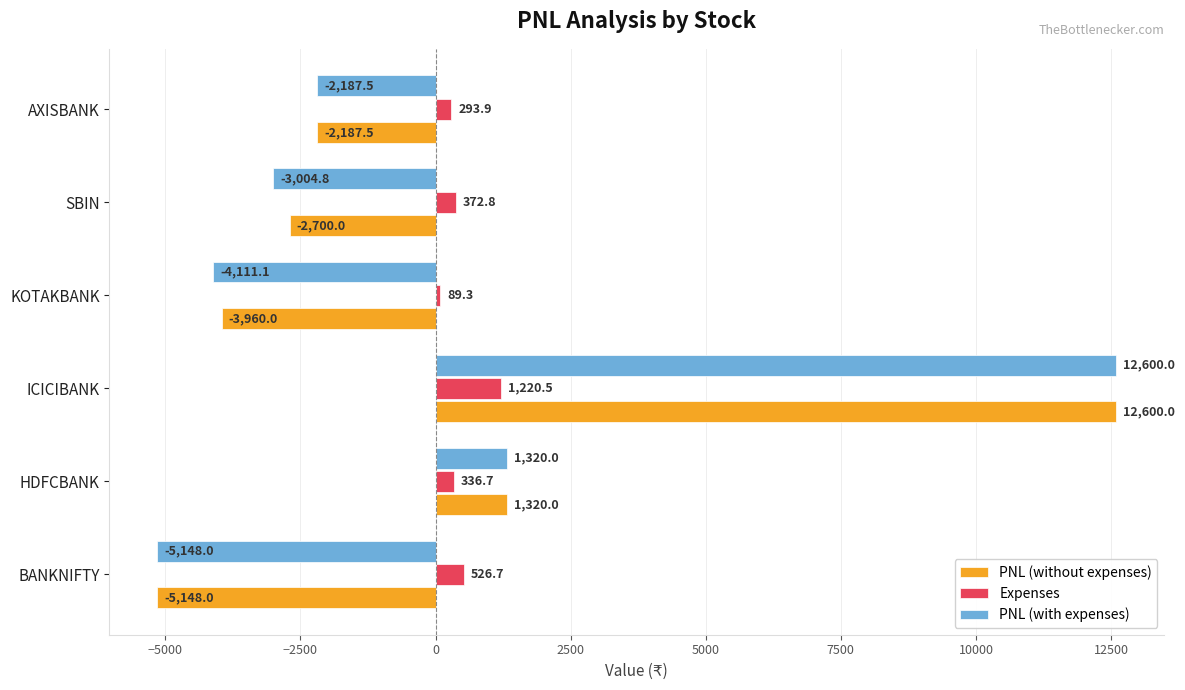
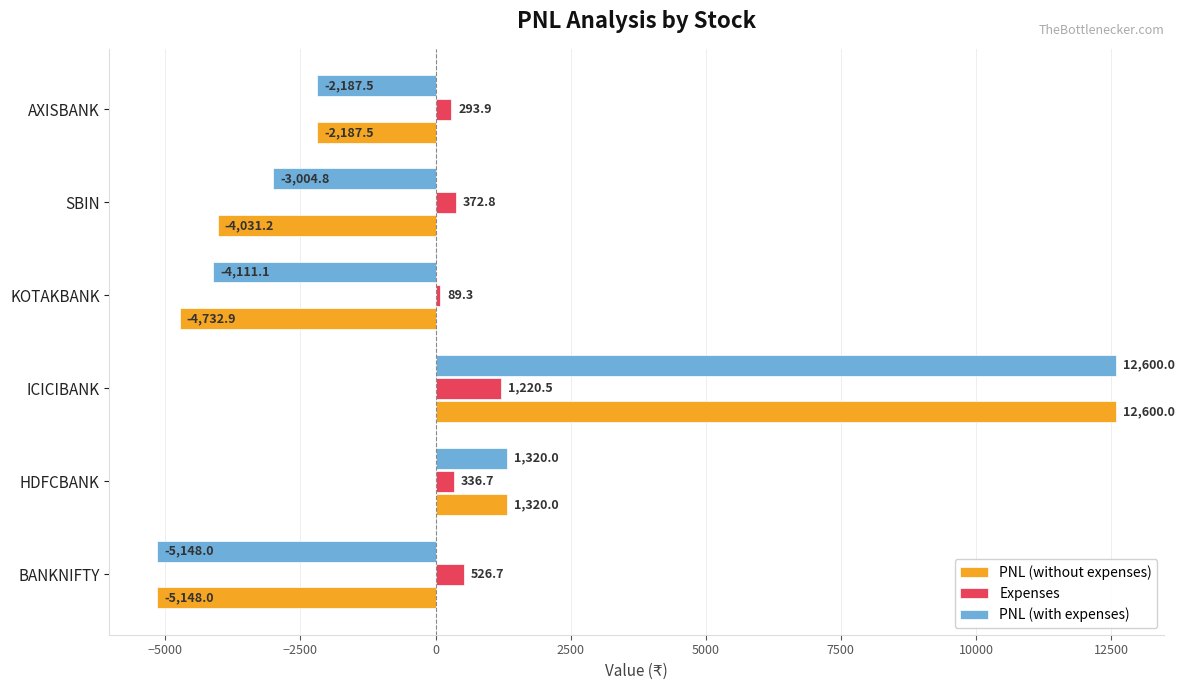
PNL (without expenses), SBIN: -2,700.0 -> -4,031.2
PNL (without expenses), KOTAKBANK: -3,960.0 -> -4,732.9
